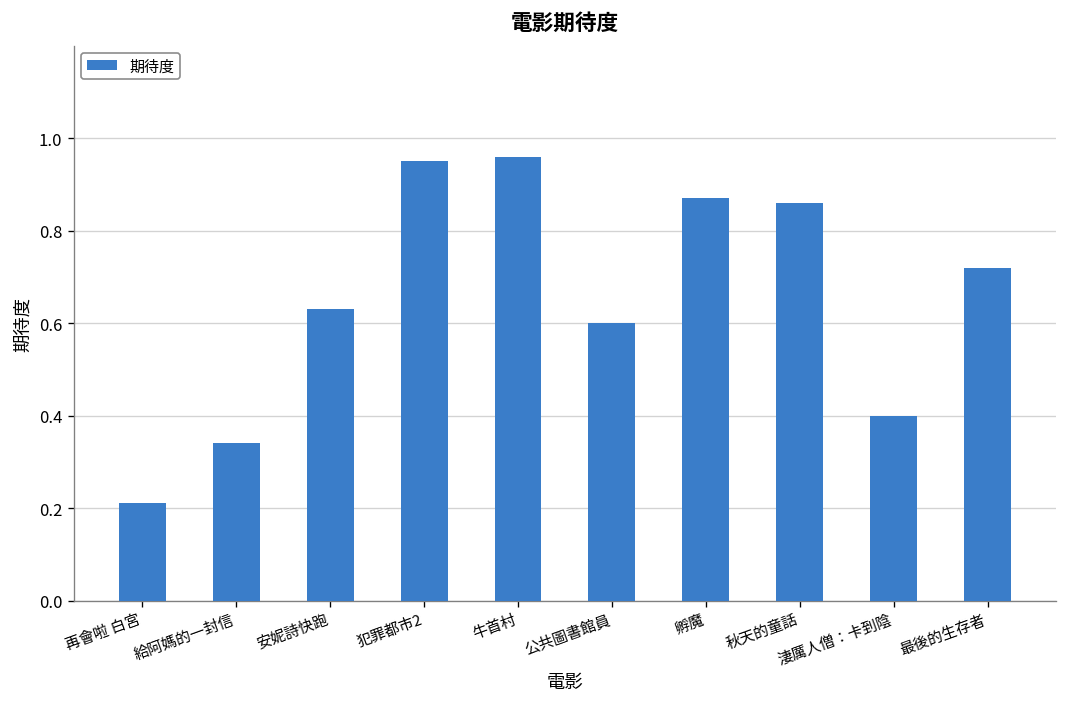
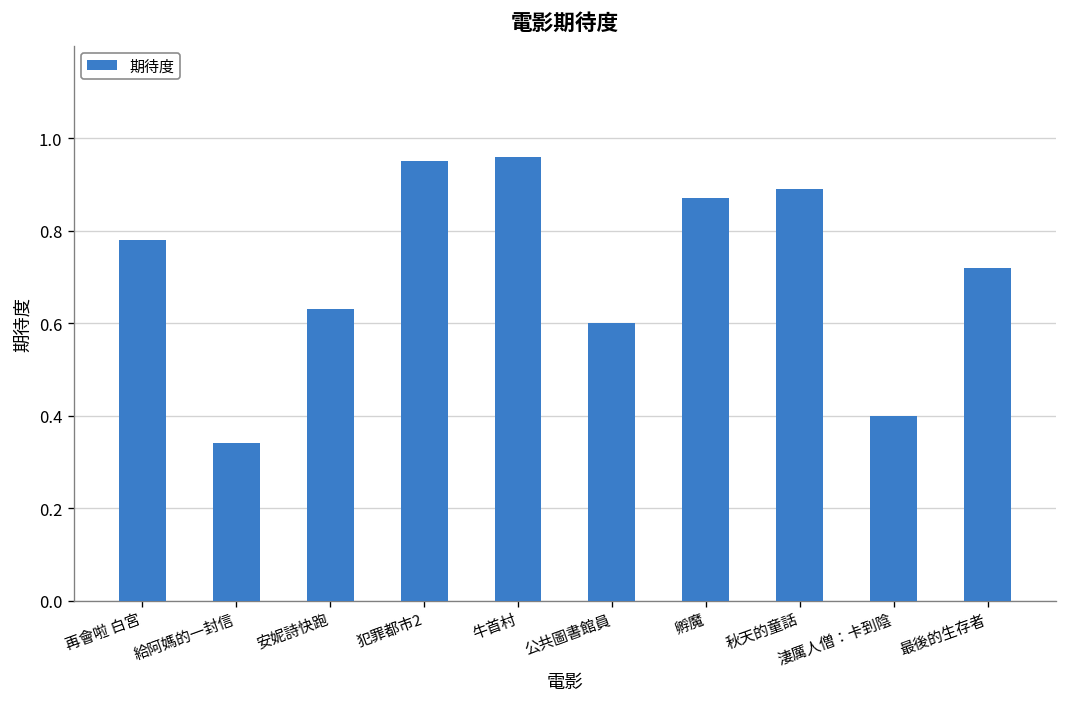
再會啦 白宮: 0.21 -> 0.78
秋天的童話: 0.86 -> 0.89
